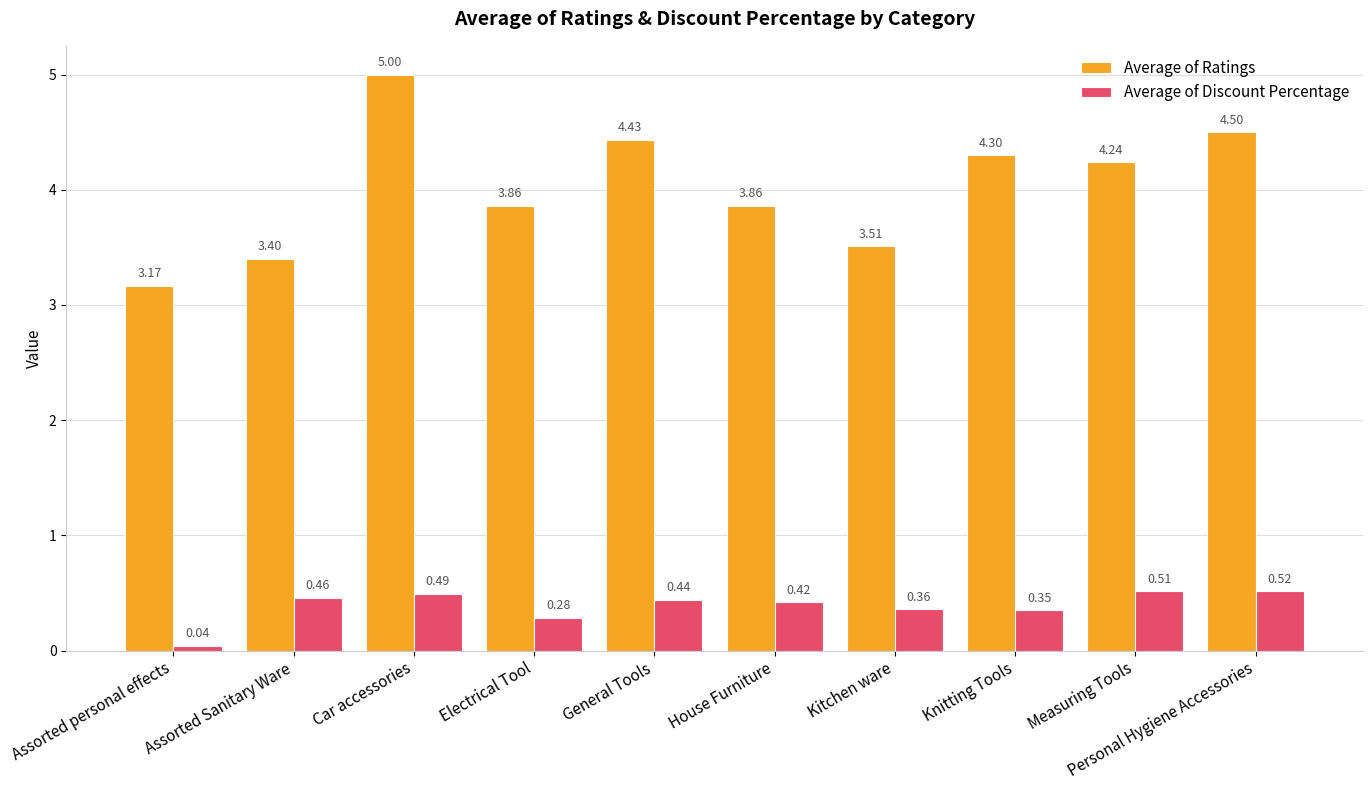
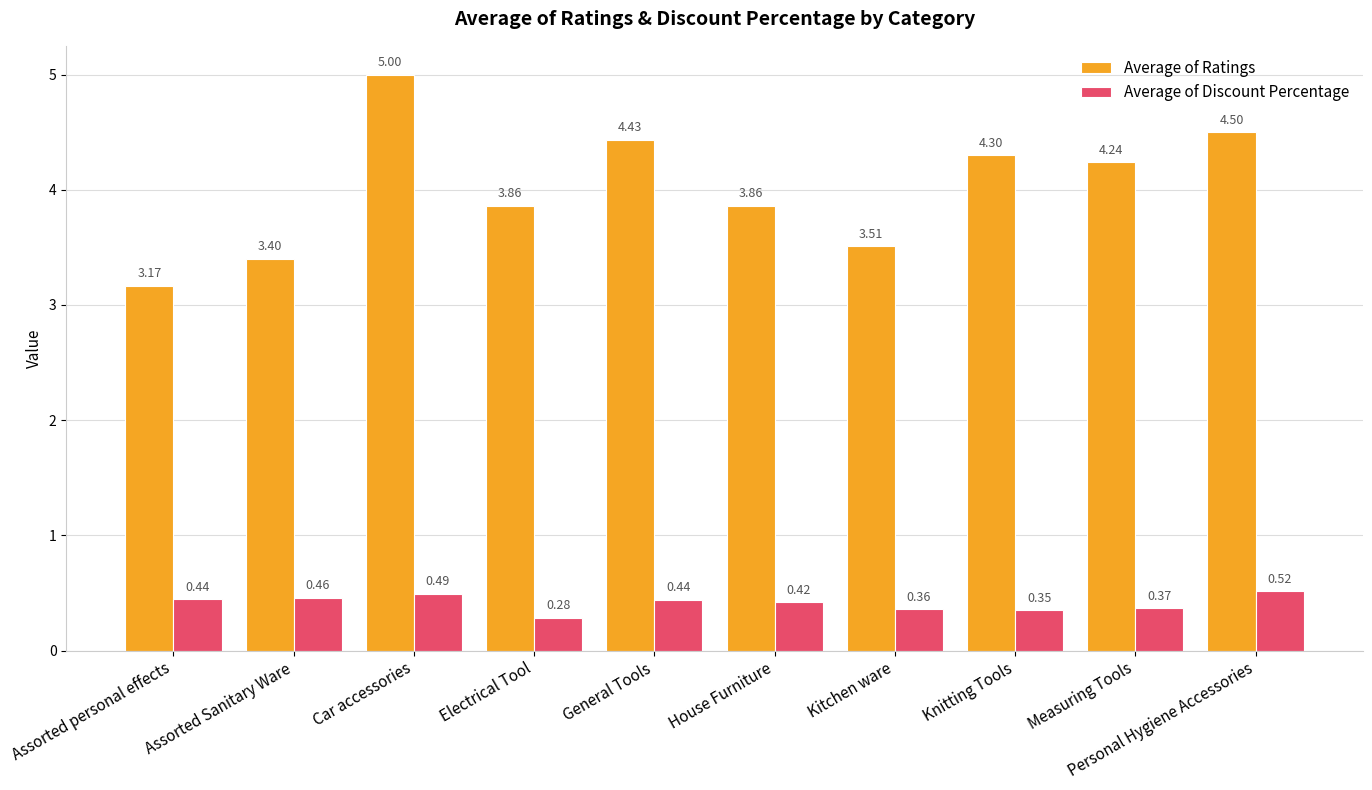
Average of Discount Percentage, Assorted personal effects: 0.04 -> 0.44
Average of Discount Percentage, Measuring Tools: 0.51 -> 0.37
